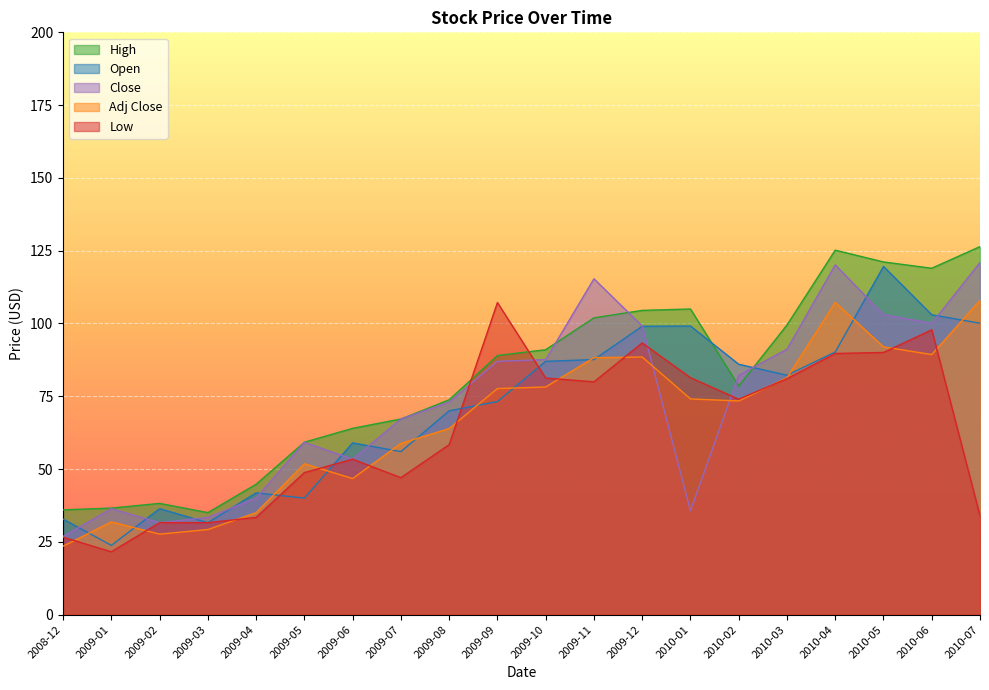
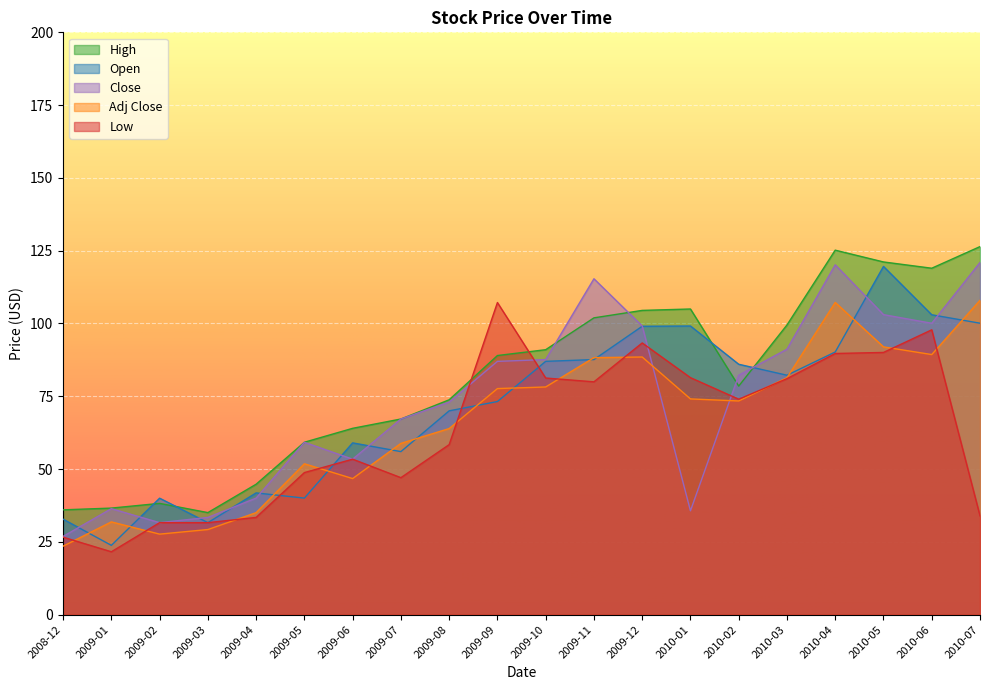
Open, 2009-02: 36 -> 40
